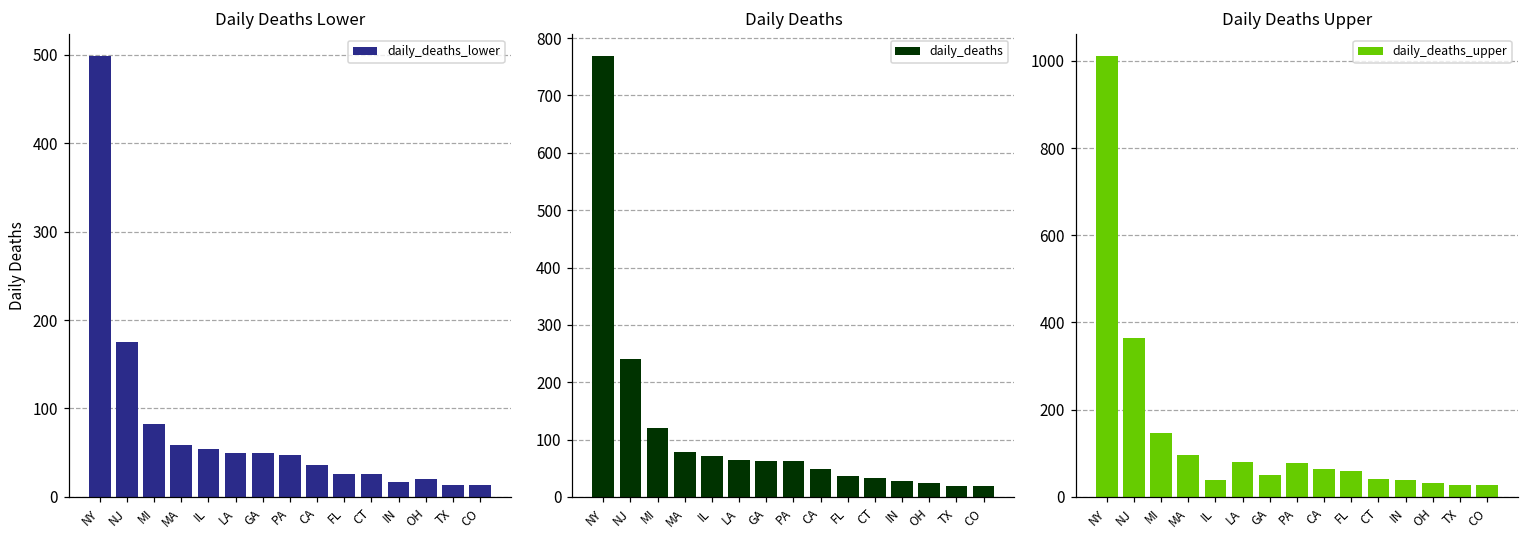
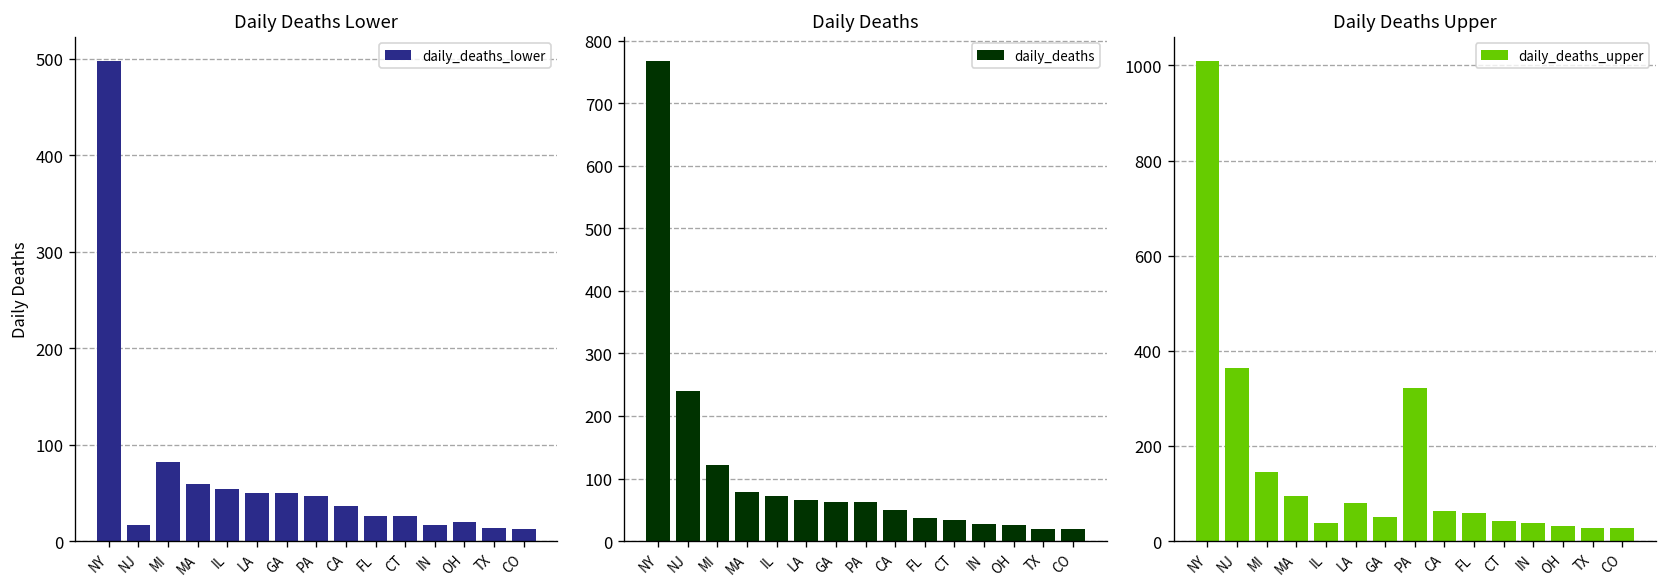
Daily Deaths Lower, NJ: 180 -> 20
Daily Deaths Upper, PA: 80 -> 320
